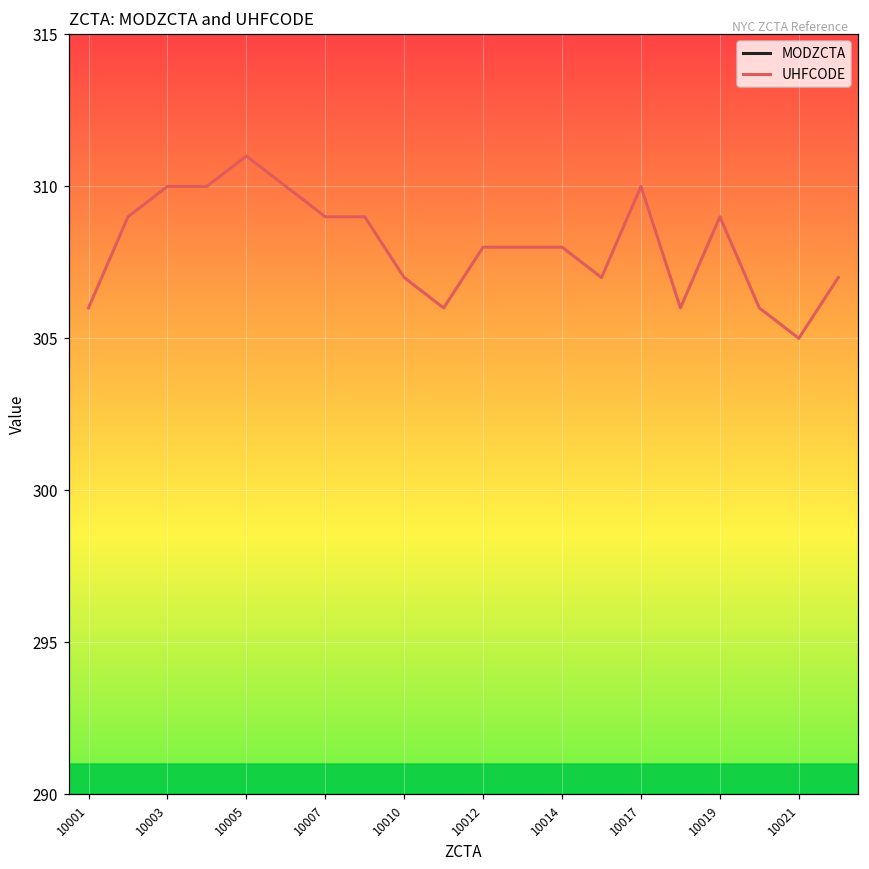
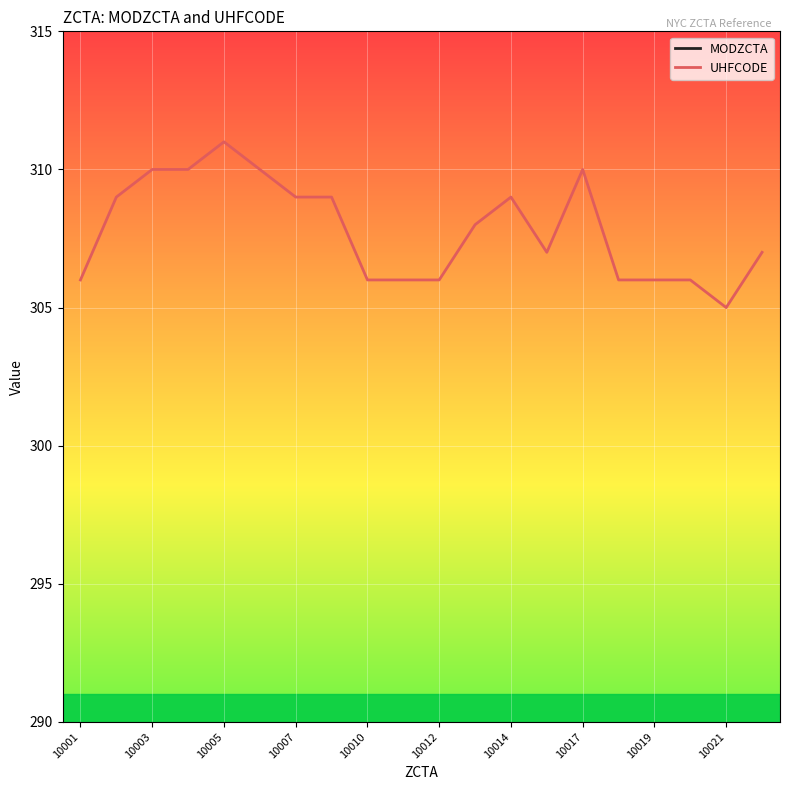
UHFCODE, 10010: 307 -> 306
UHFCODE, 10012: 308 -> 306
UHFCODE, 10014: 308 -> 309
UHFCODE, 10019: 309 -> 306
